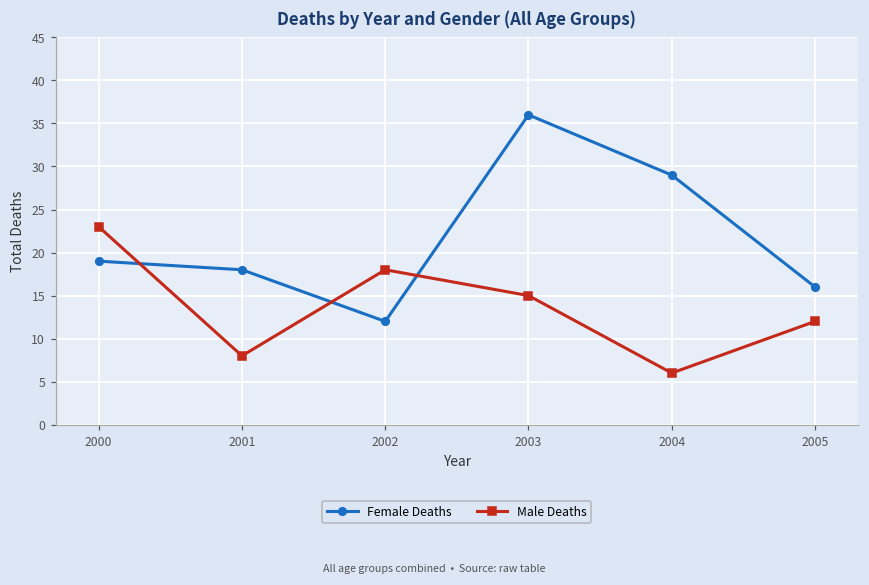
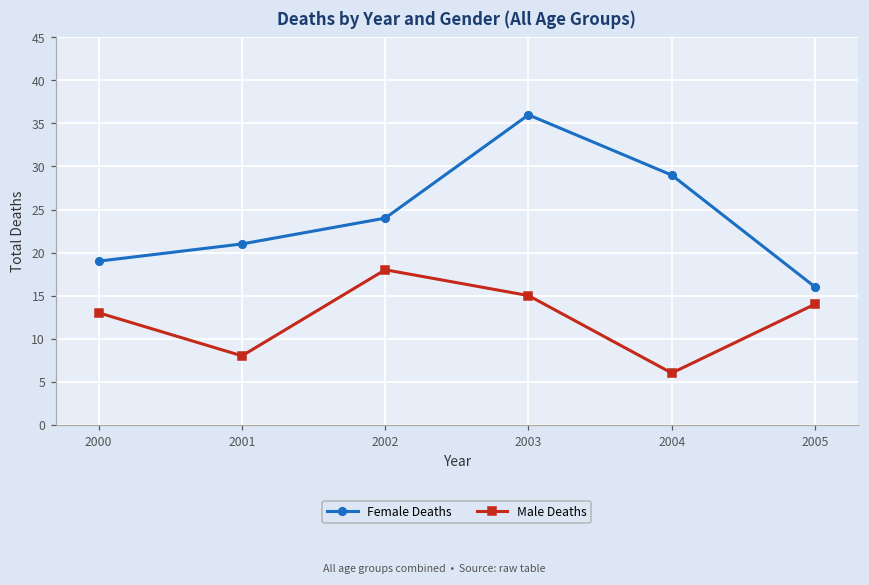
Male Deaths, 2000: 23 -> 13
Female Deaths, 2001: 18 -> 21
Female Deaths, 2002: 12 -> 24
Male Deaths, 2005: 12 -> 14
